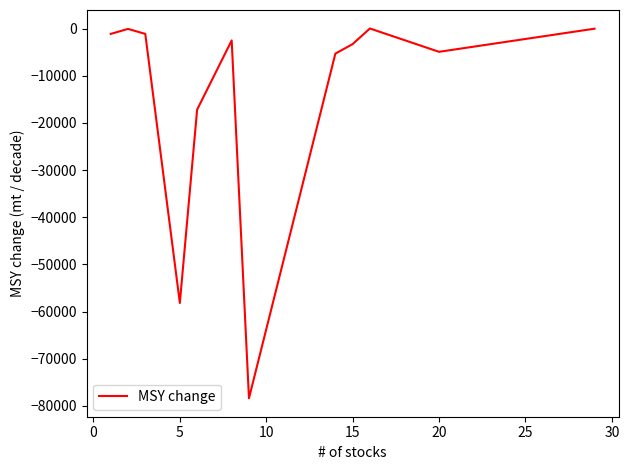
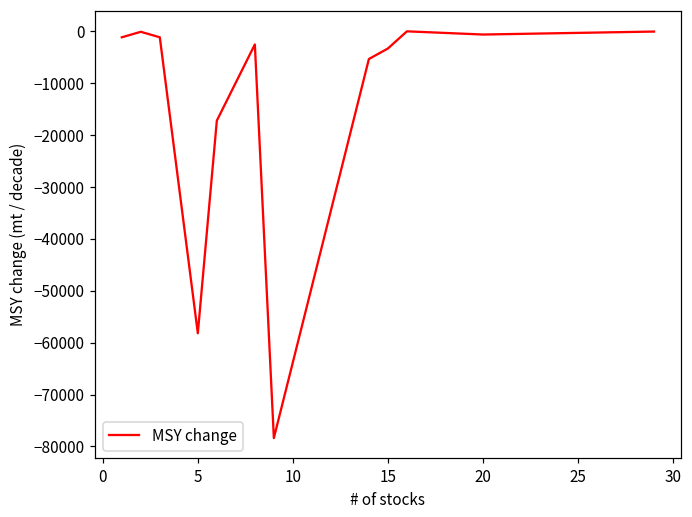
20: -5000 -> -1000
